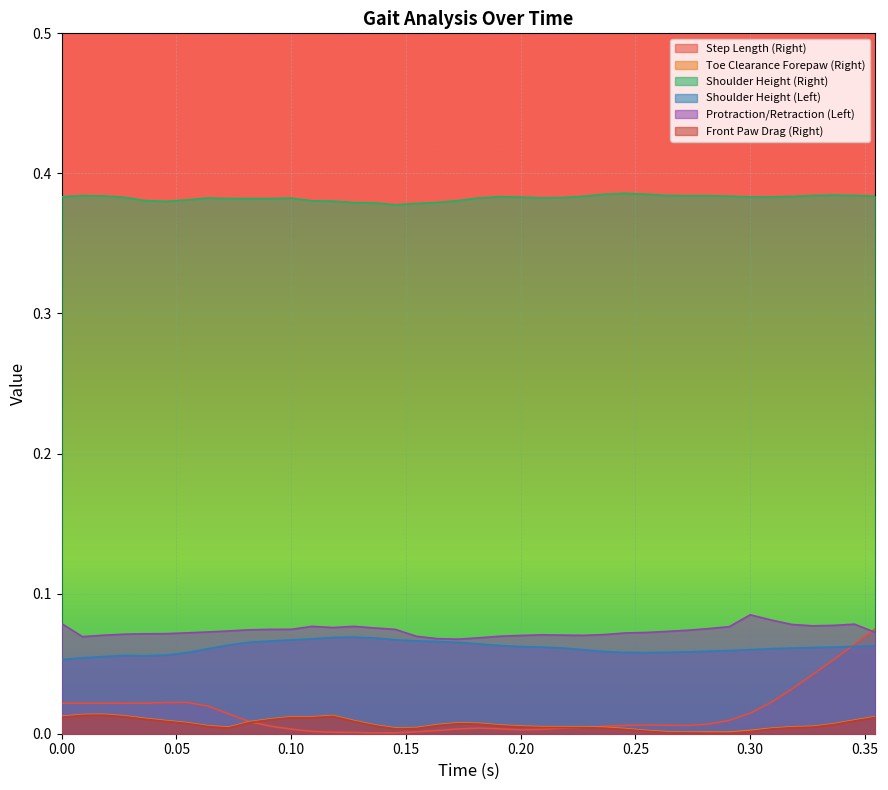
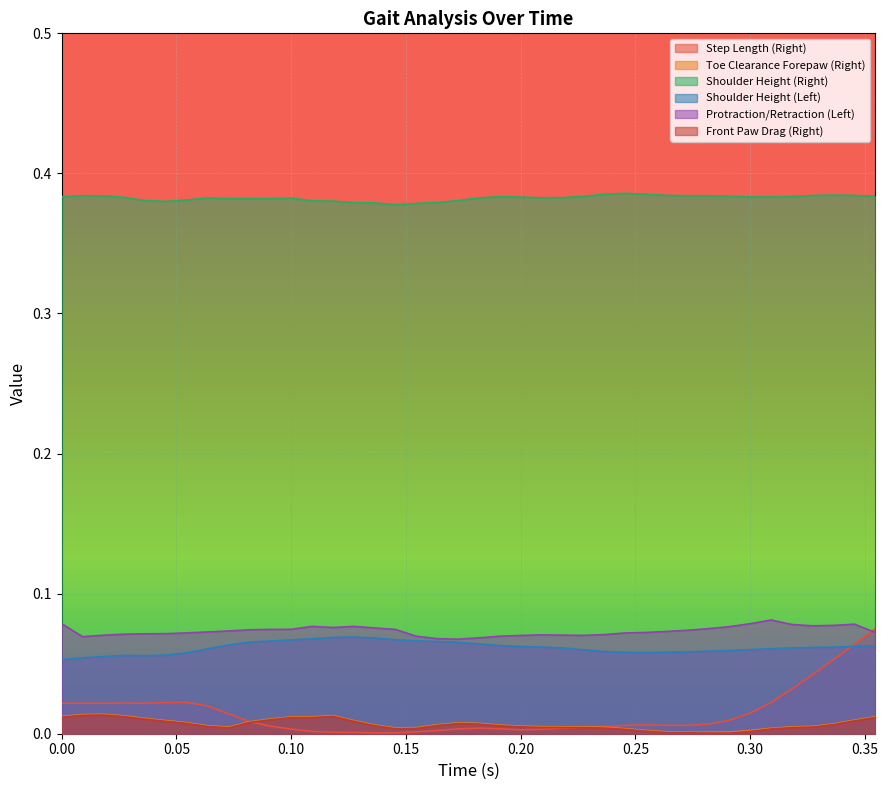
Protraction/Retraction (Left), 0.30: 0.085 -> 0.079
